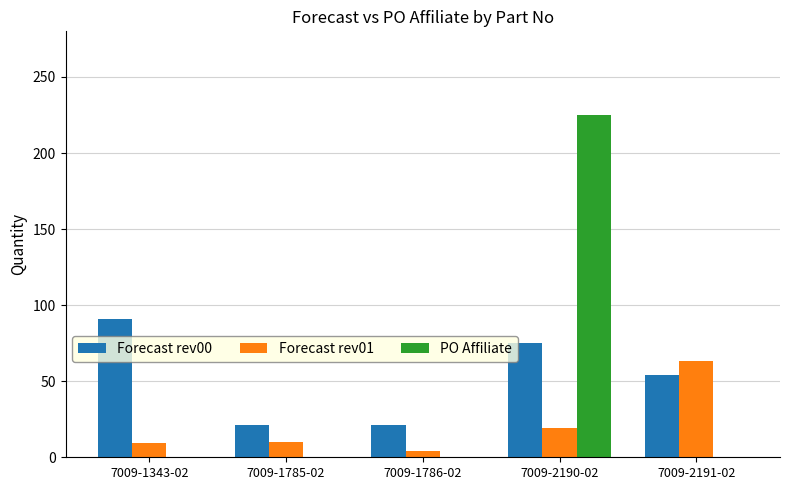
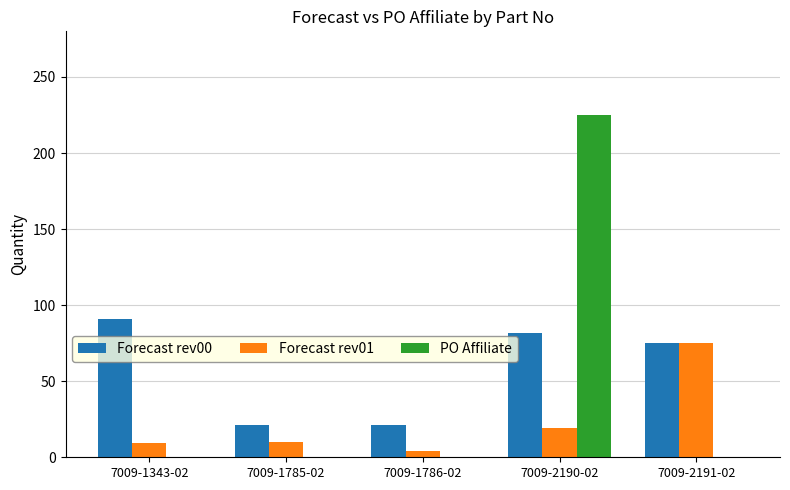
Forecast rev00, 7009-2190-02: 75 -> 82
Forecast rev00, 7009-2191-02: 54 -> 75
Forecast rev01, 7009-2191-02: 63 -> 75
